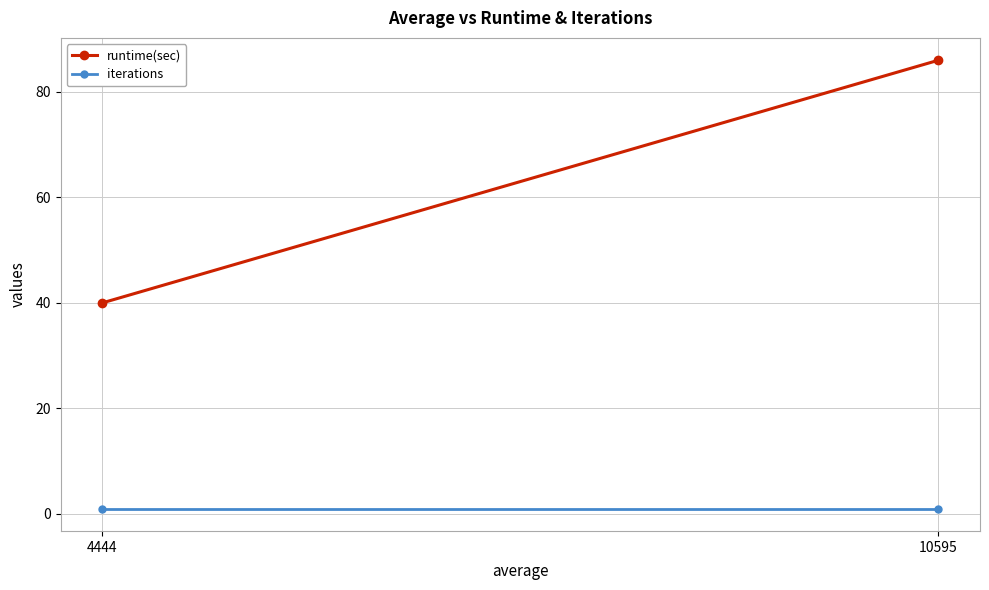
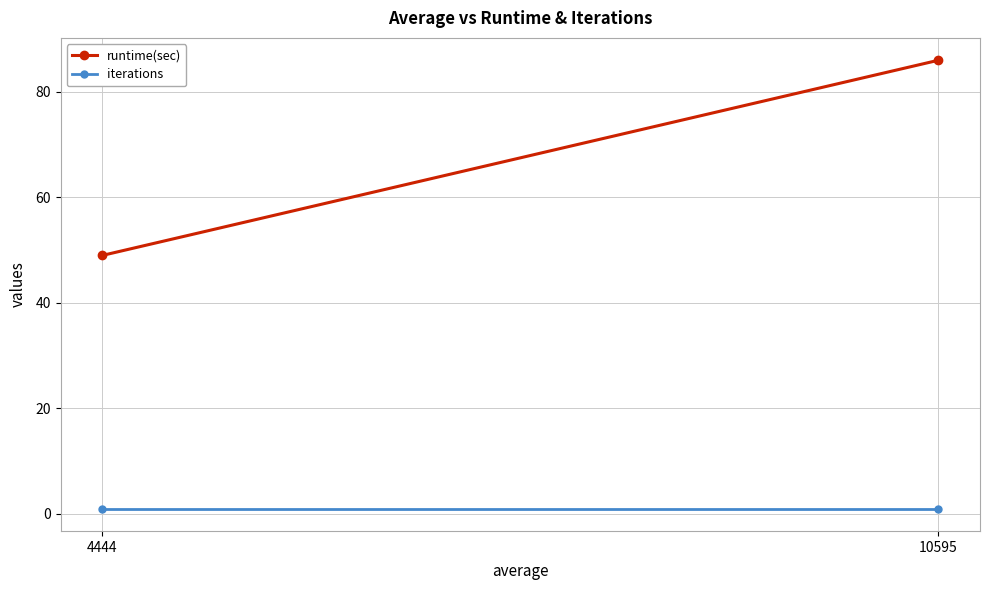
runtime(sec), 4444: 40 -> 49
